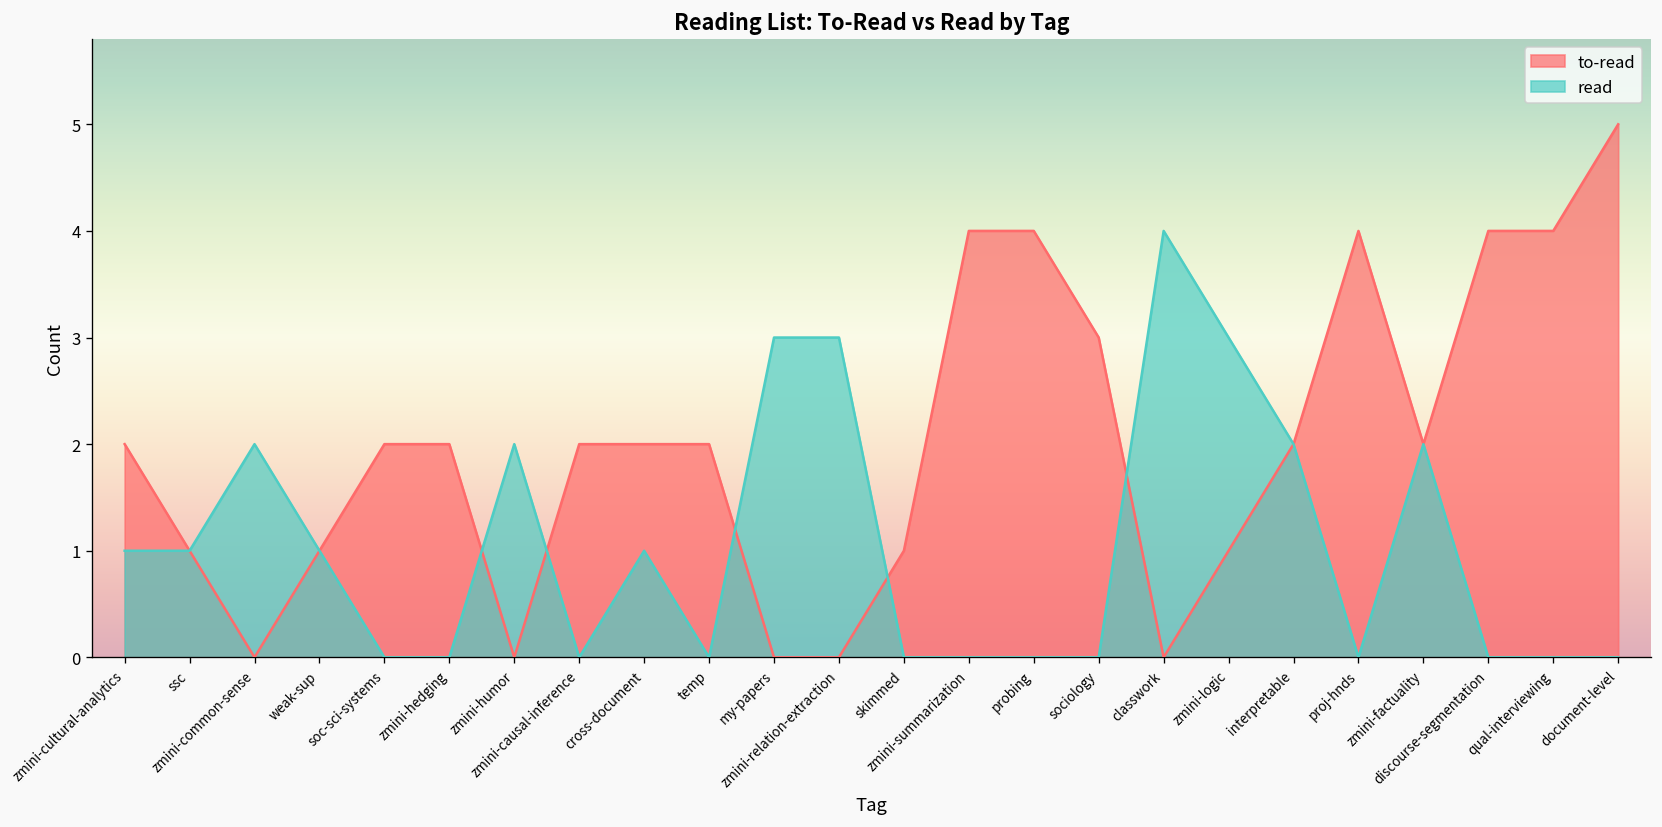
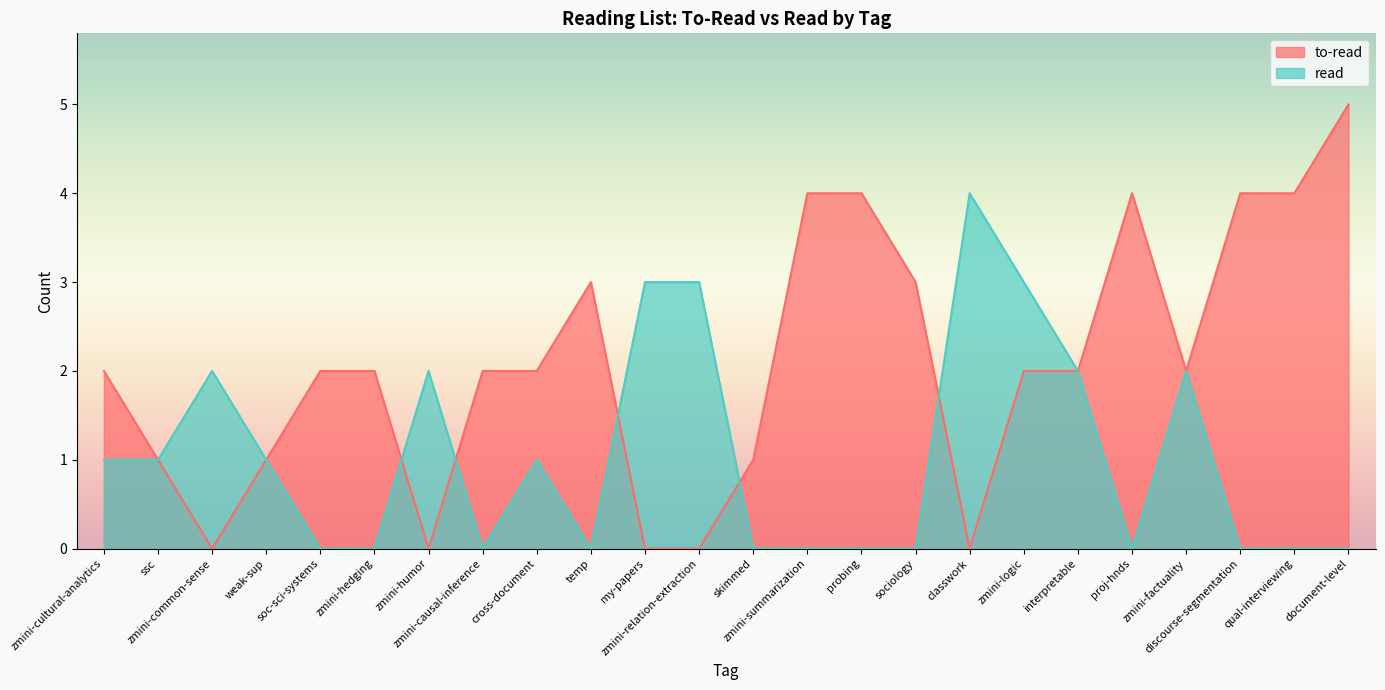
to-read, temp: 2 -> 3
to-read, zmini-logic: 1 -> 2
